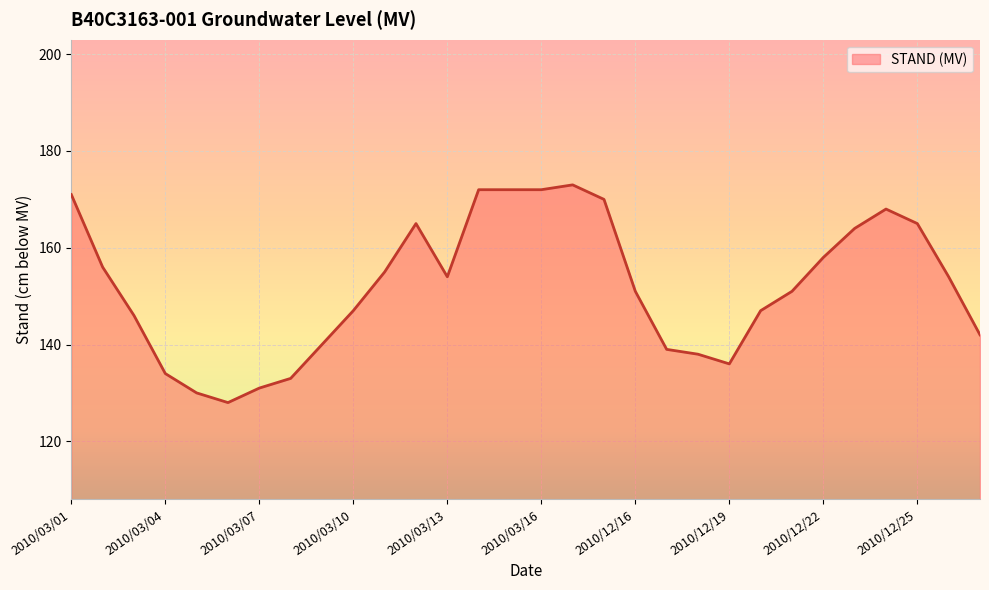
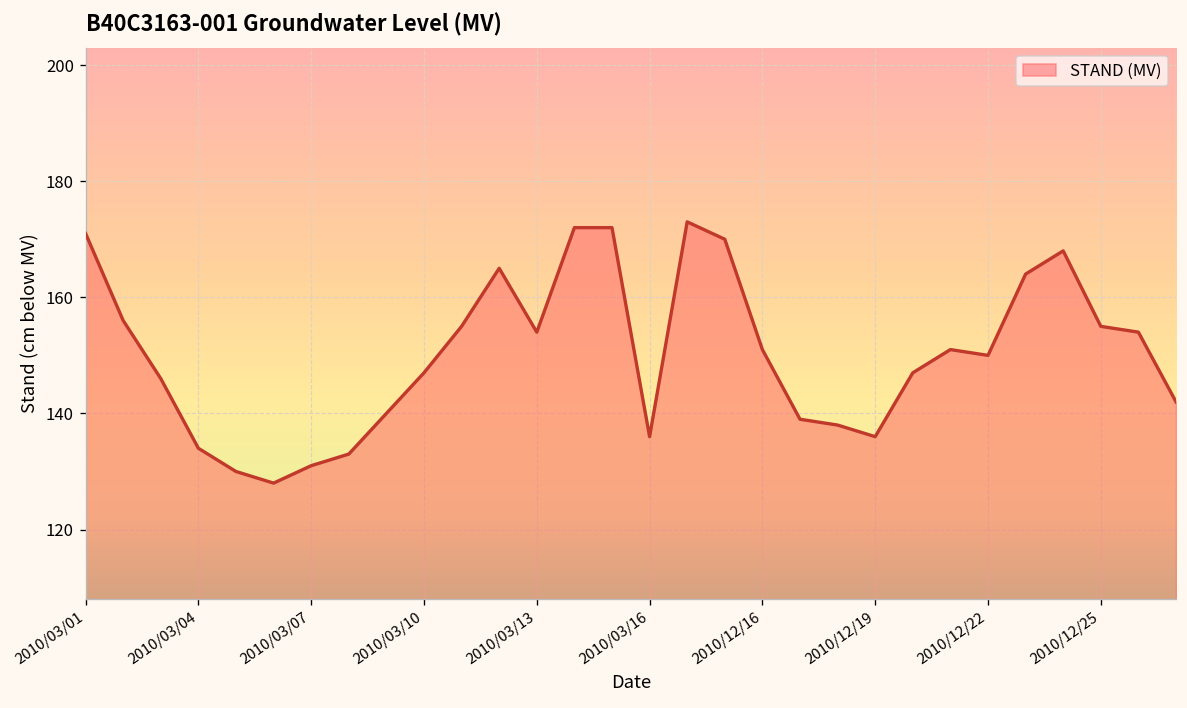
2010/03/16: 172 -> 136
2010/12/22: 158 -> 150
2010/12/25: 165 -> 155
